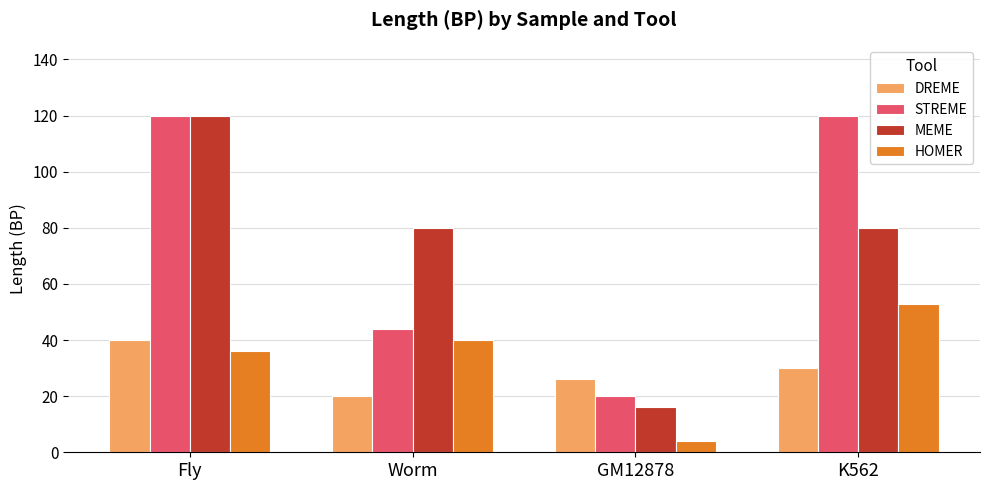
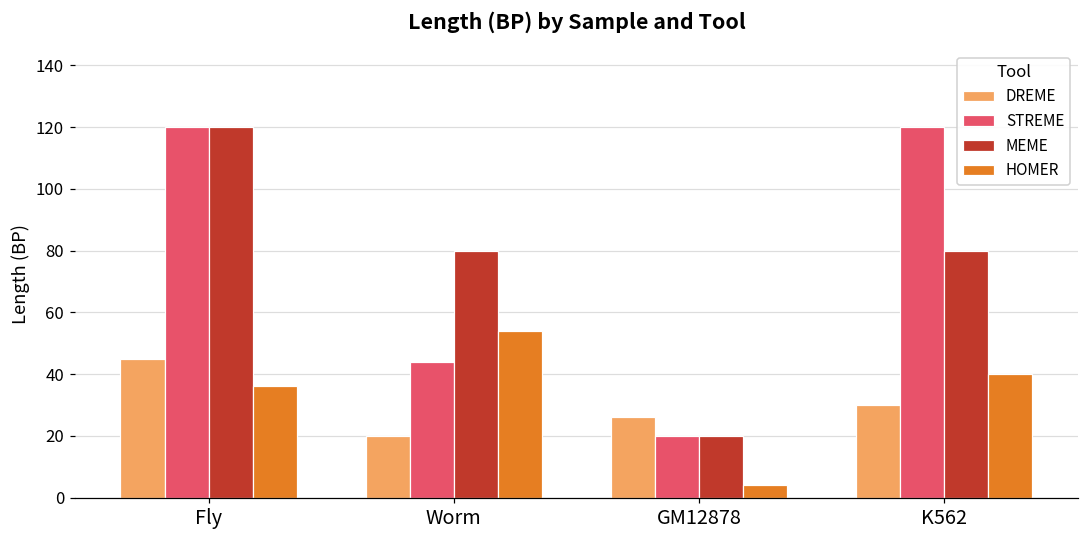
DREME, Fly: 40 -> 45
HOMER, Worm: 40 -> 54
MEME, GM12878: 16 -> 20
HOMER, K562: 53 -> 40
